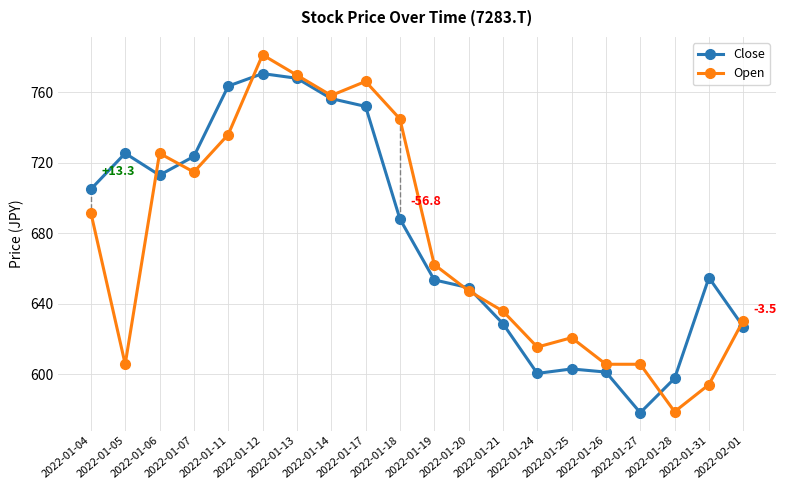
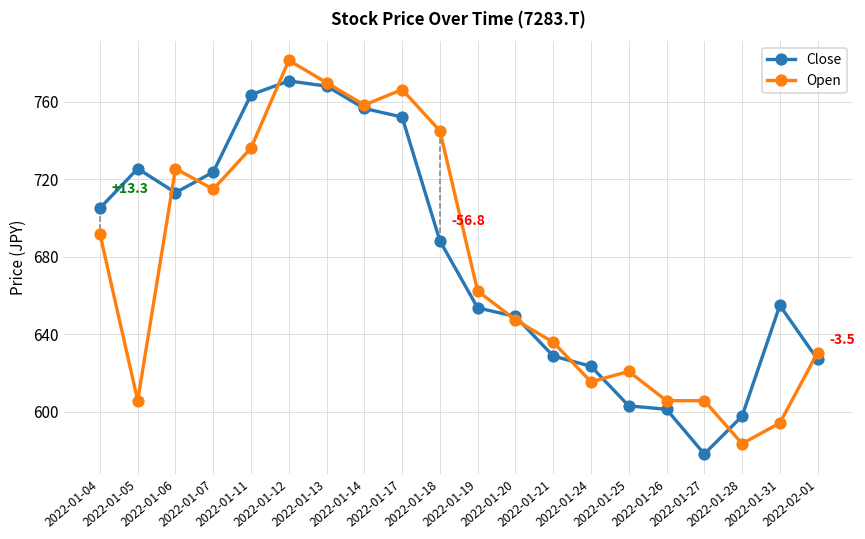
Close, 2022-01-24: 601 -> 623
Open, 2022-01-28: 579 -> 584
